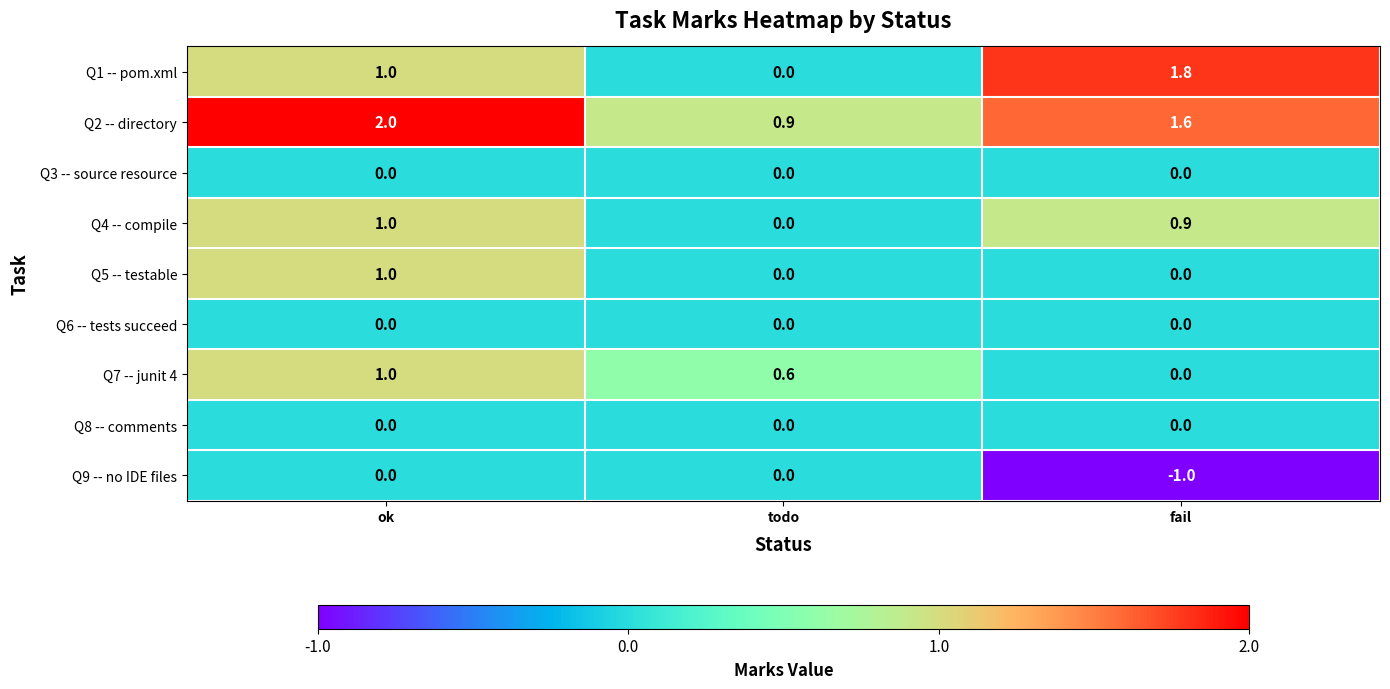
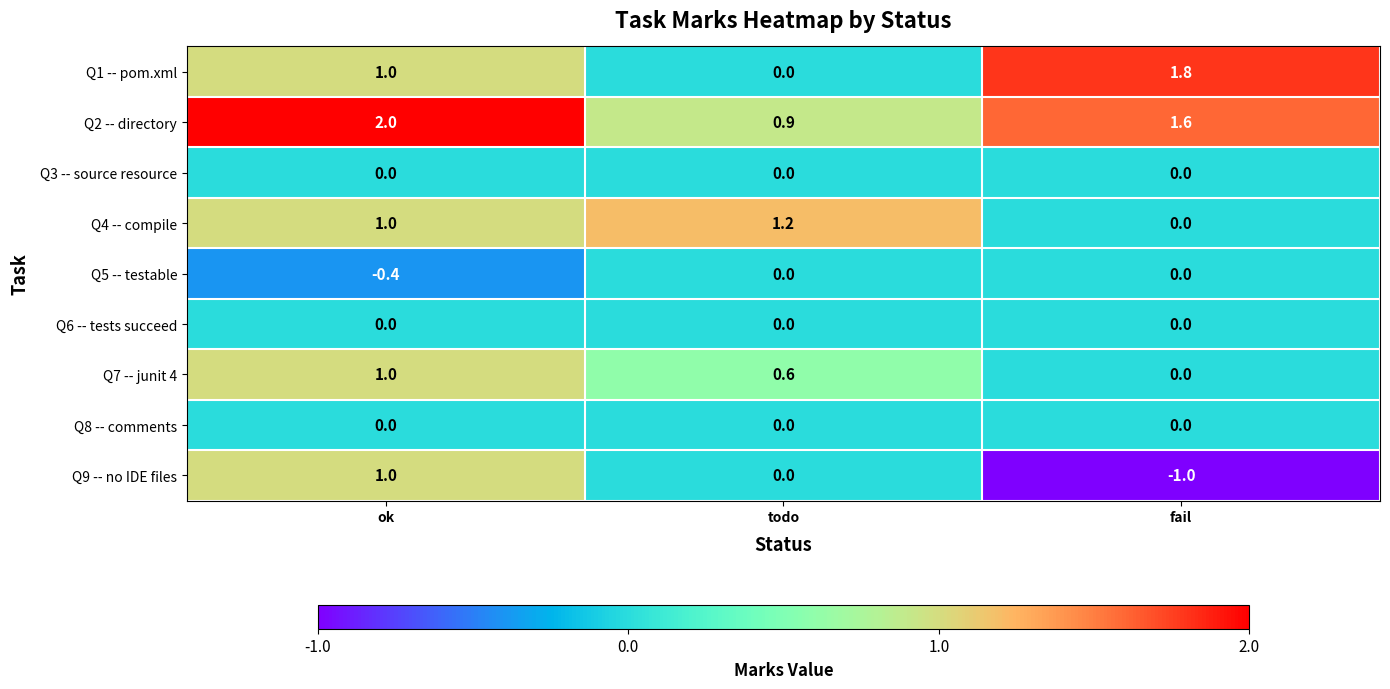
Q4 -- compile, todo: 0.0 -> 1.2
Q4 -- compile, fail: 0.9 -> 0.0
Q5 -- testable, ok: 1.0 -> -0.4
Q9 -- no IDE files, ok: 0.0 -> 1.0
